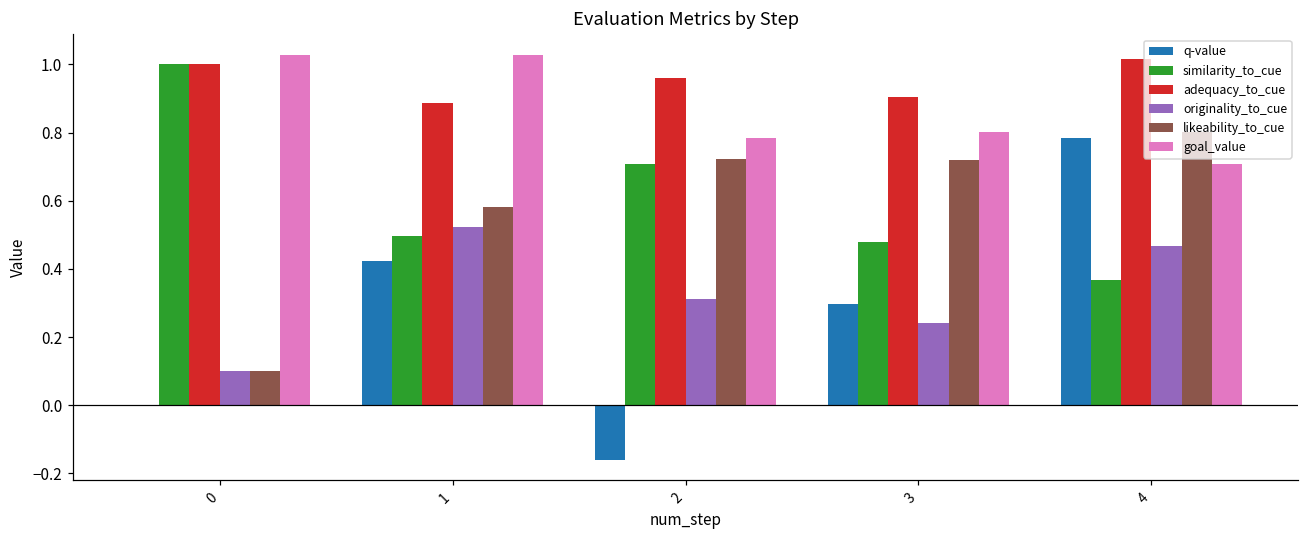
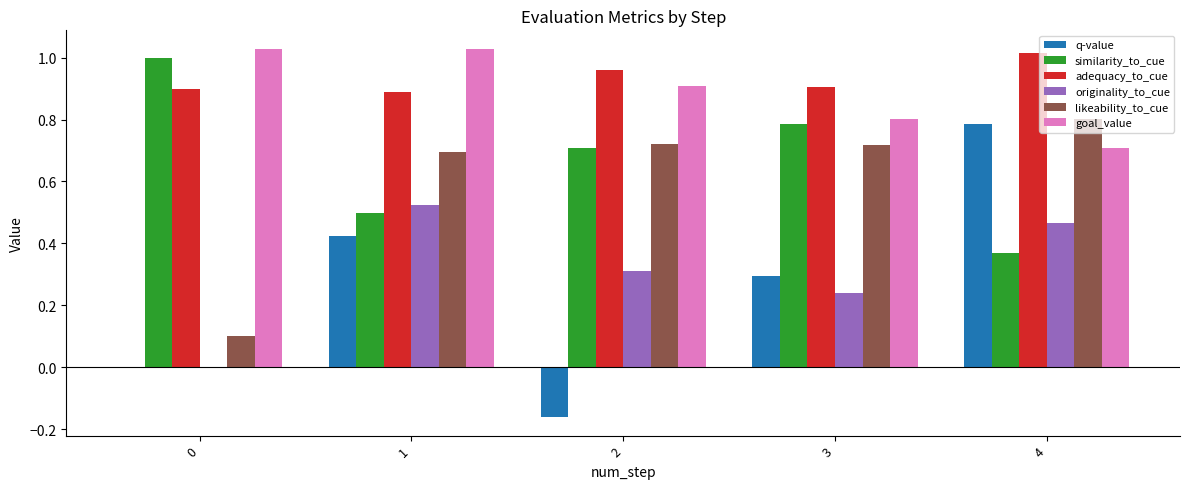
adequacy_to_cue, 0: 1.0 -> 0.9
originality_to_cue, 0: 0.1 -> 0.0
likeability_to_cue, 1: 0.58 -> 0.69
goal_value, 2: 0.78 -> 0.91
similarity_to_cue, 3: 0.48 -> 0.79
